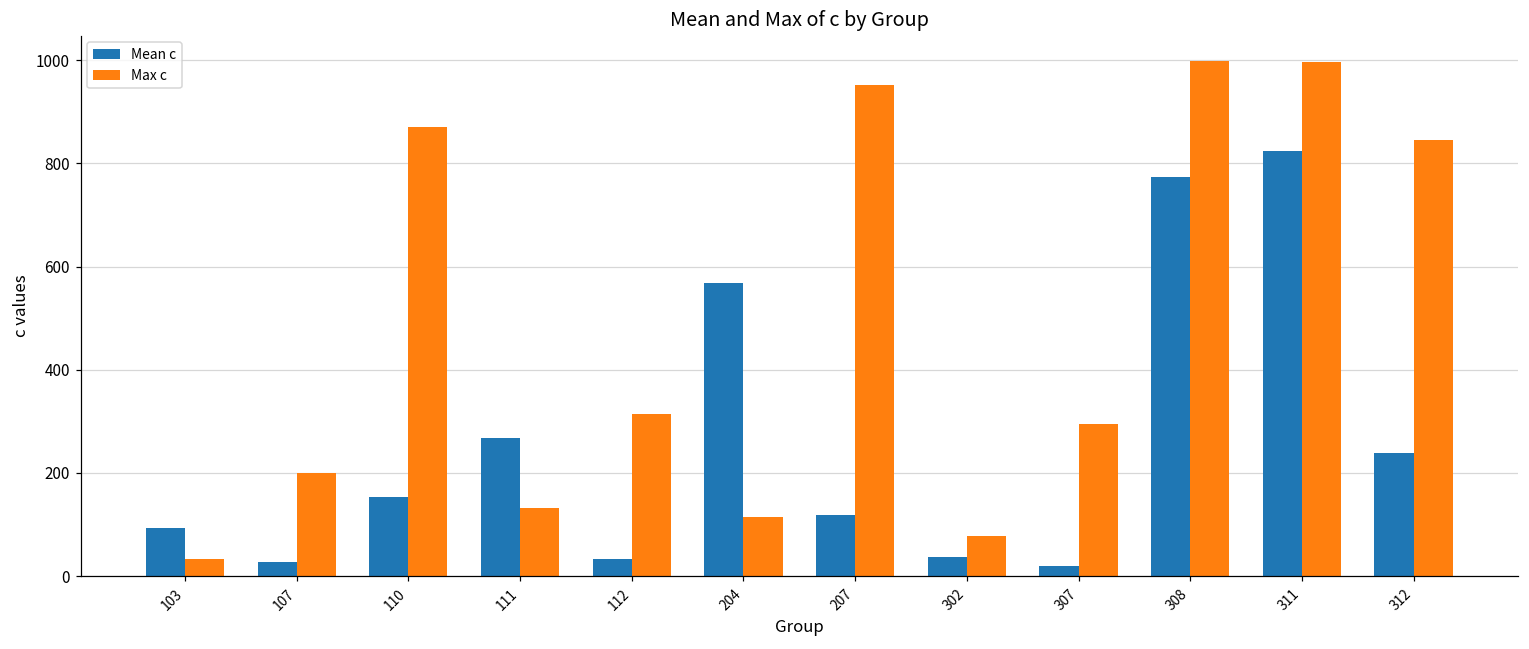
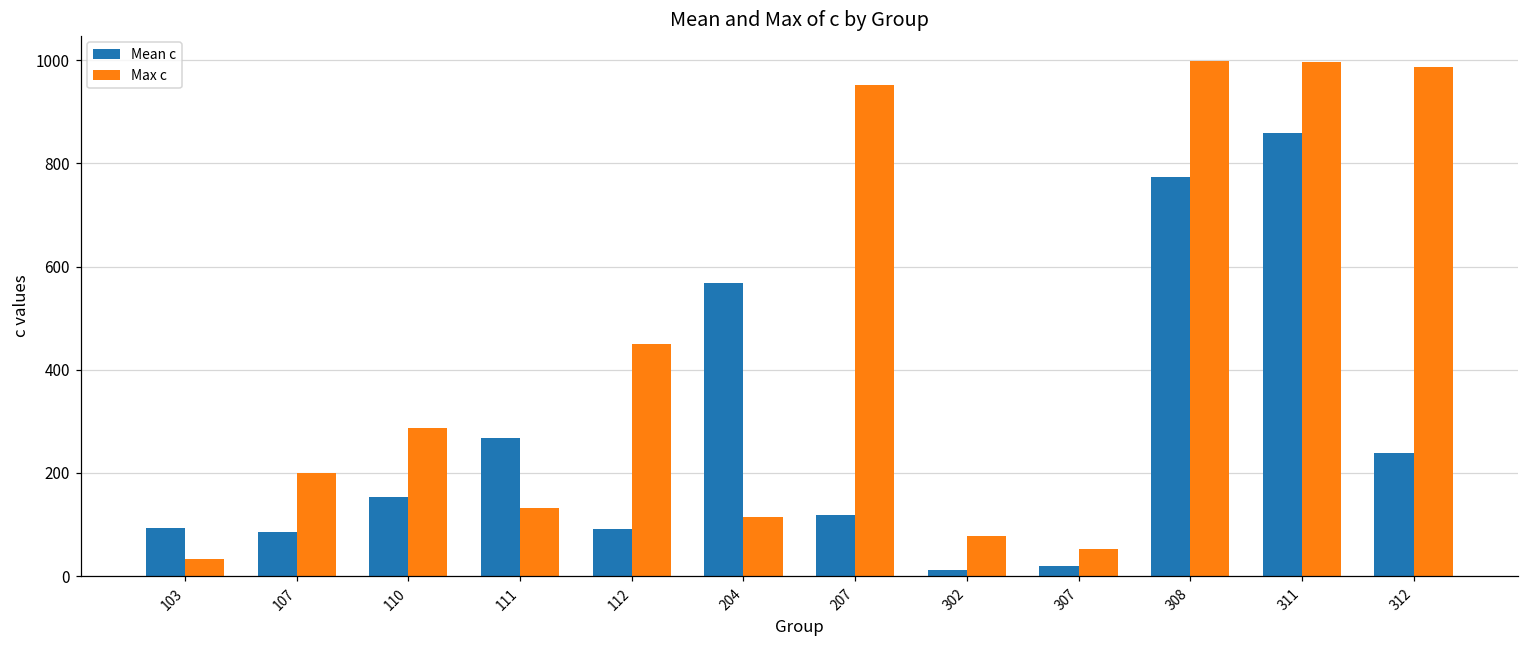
Mean c, 107: 30 -> 80
Max c, 110: 870 -> 290
Mean c, 112: 30 -> 90
Max c, 112: 320 -> 450
Mean c, 302: 40 -> 10
Max c, 307: 290 -> 50
Mean c, 311: 820 -> 860
Max c, 312: 850 -> 990
